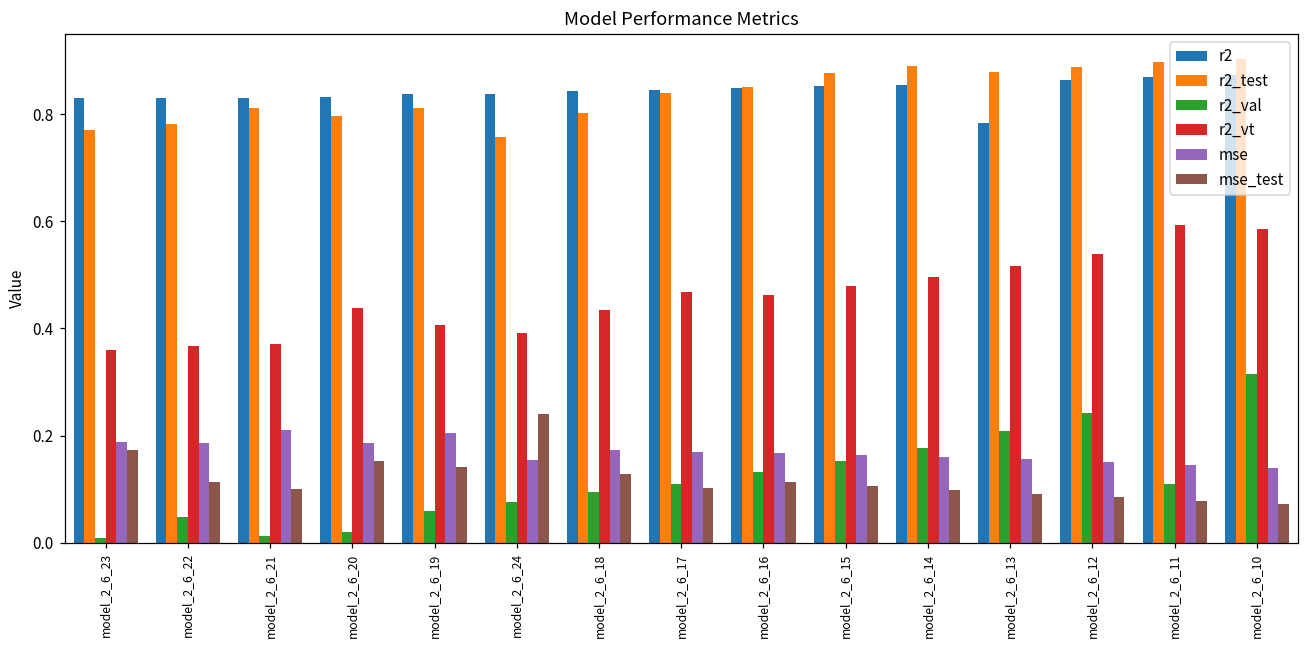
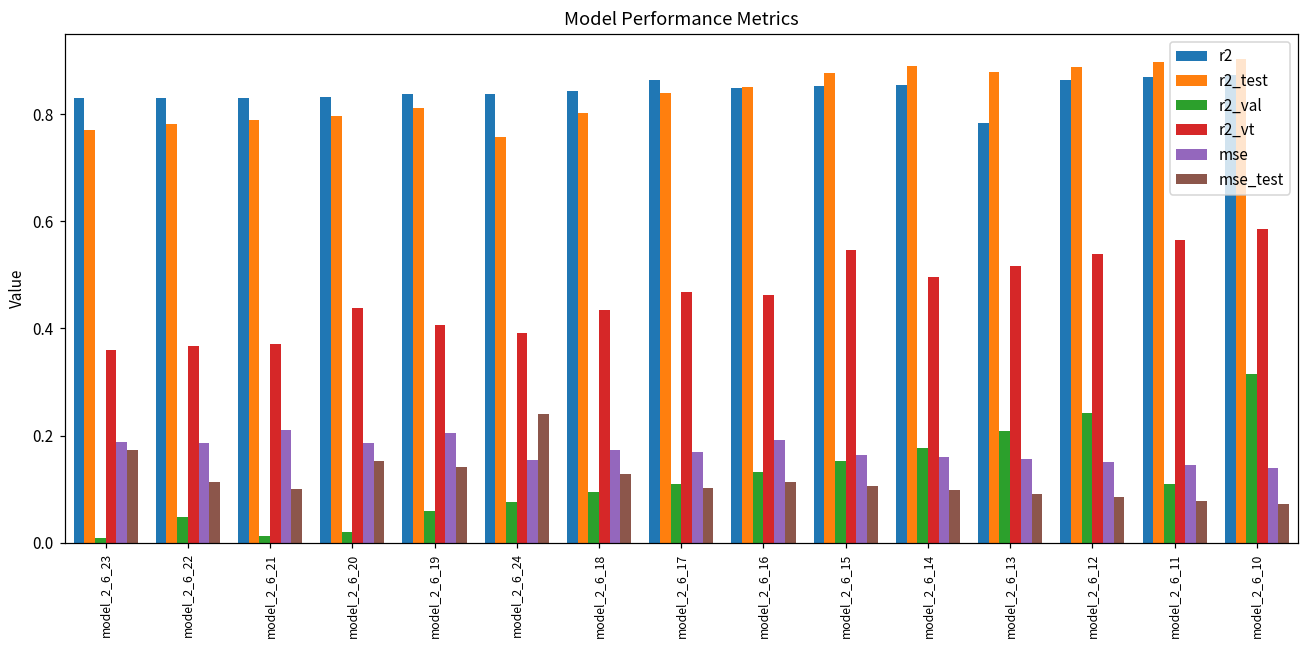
r2_test, model_2_6_21: 0.81 -> 0.79
r2, model_2_6_17: 0.85 -> 0.86
mse, model_2_6_16: 0.17 -> 0.19
r2_vt, model_2_6_15: 0.48 -> 0.55
r2_vt, model_2_6_11: 0.59 -> 0.57
